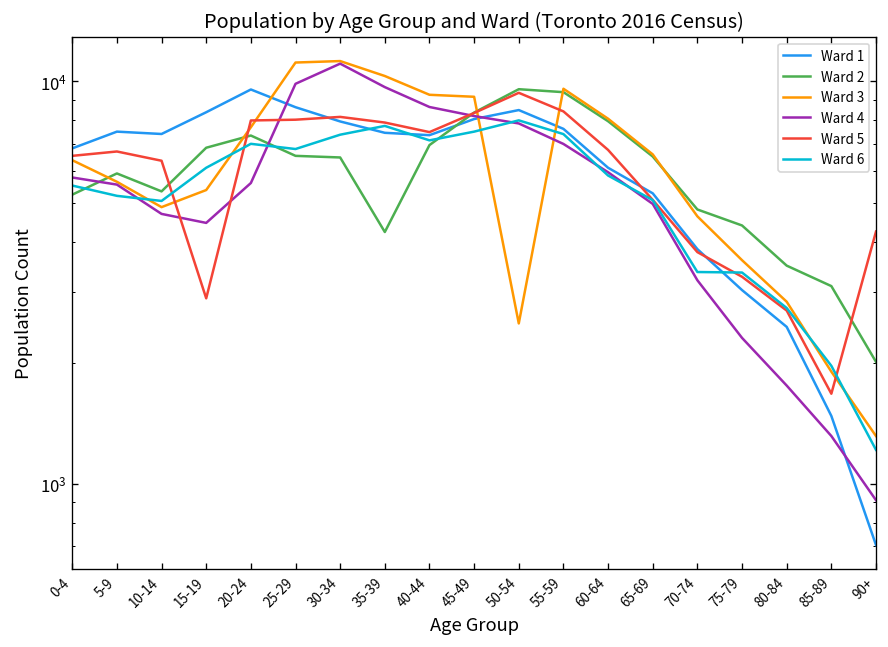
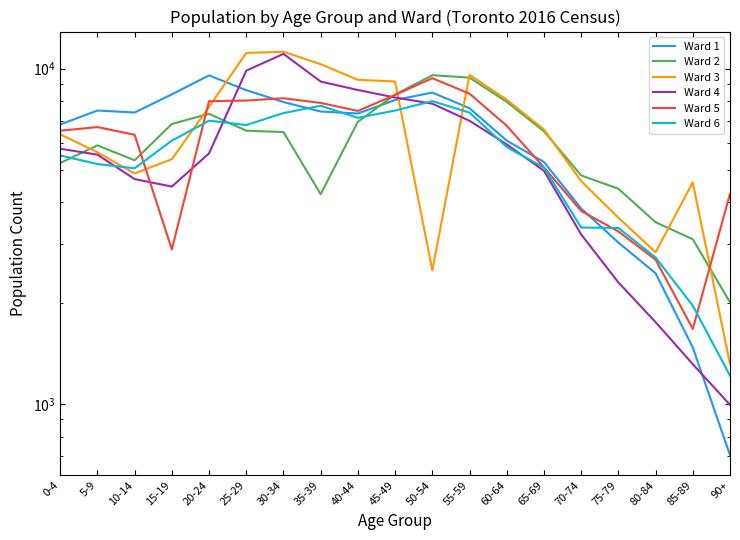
Ward 4, 35-39: 9700 -> 9100
Ward 3, 85-89: 1900 -> 4600
Ward 4, 90+: 910 -> 1000
